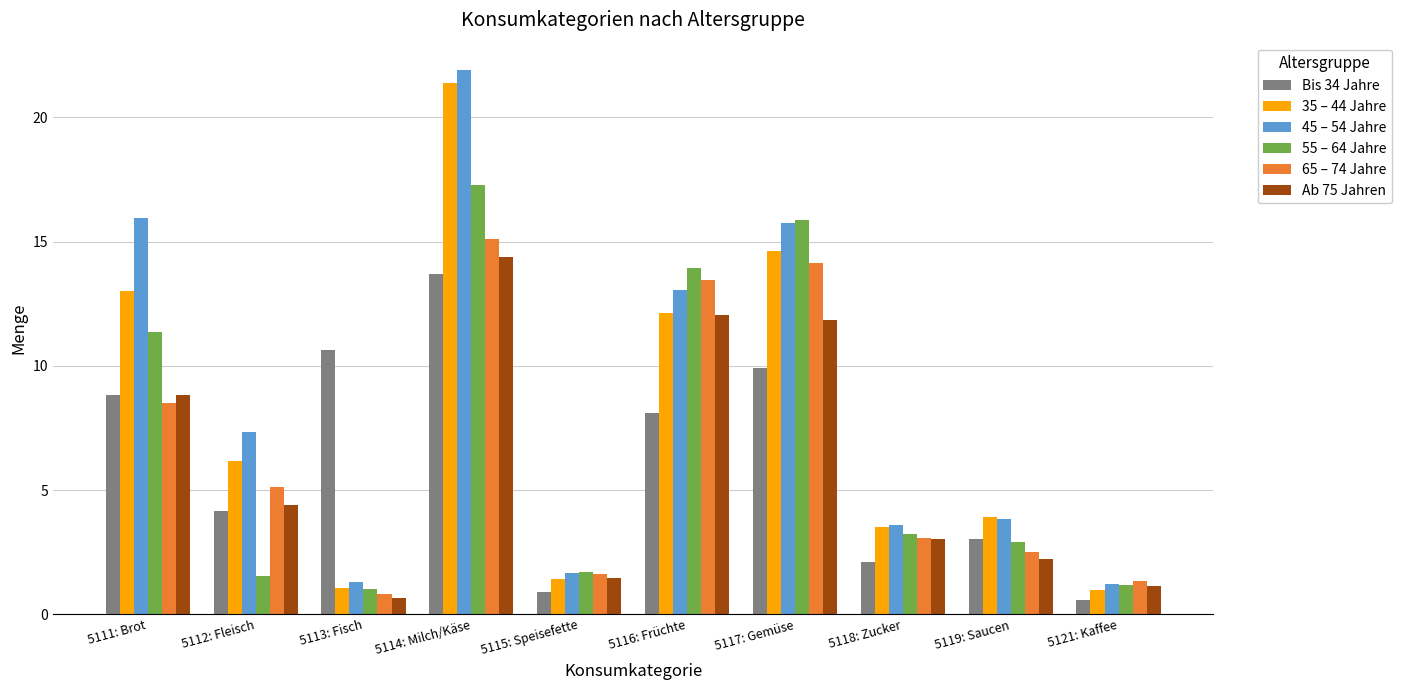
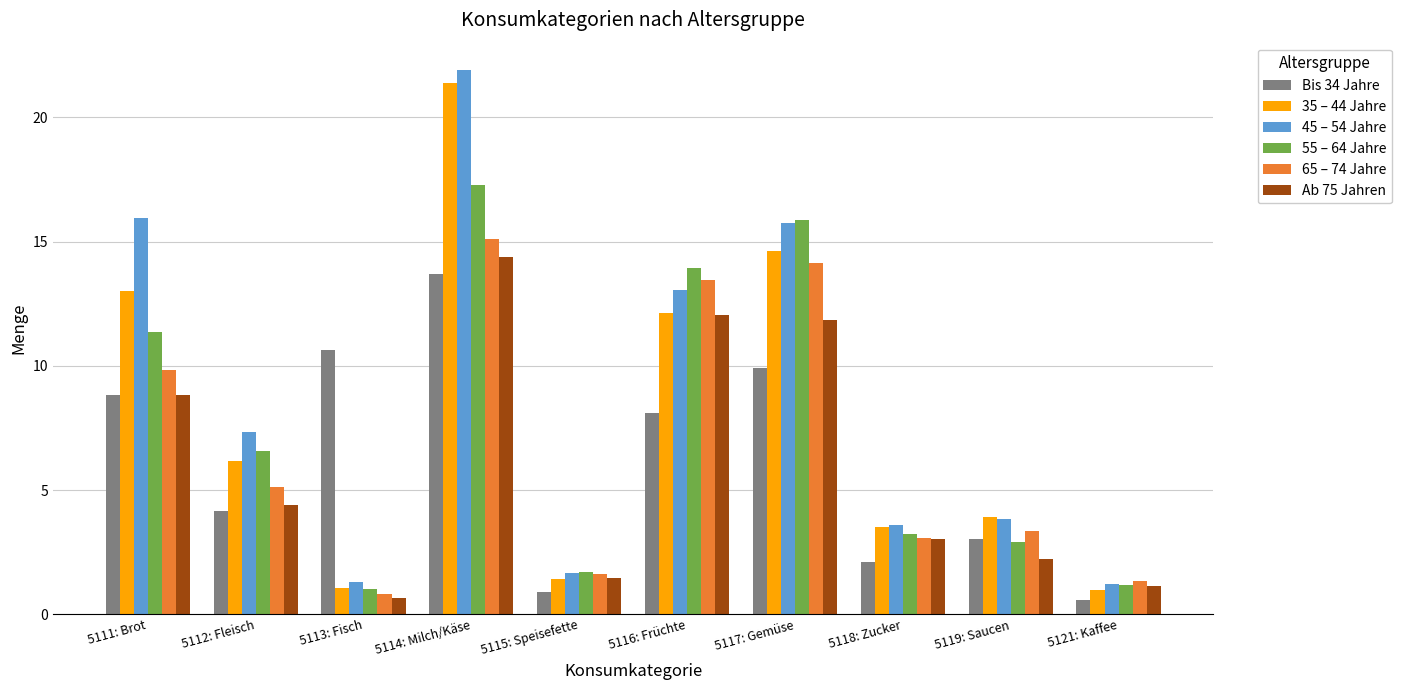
65 – 74 Jahre, 5111: Brot: 8.5 -> 9.8
55 – 64 Jahre, 5112: Fleisch: 1.5 -> 6.6
65 – 74 Jahre, 5119: Saucen: 2.5 -> 3.3
